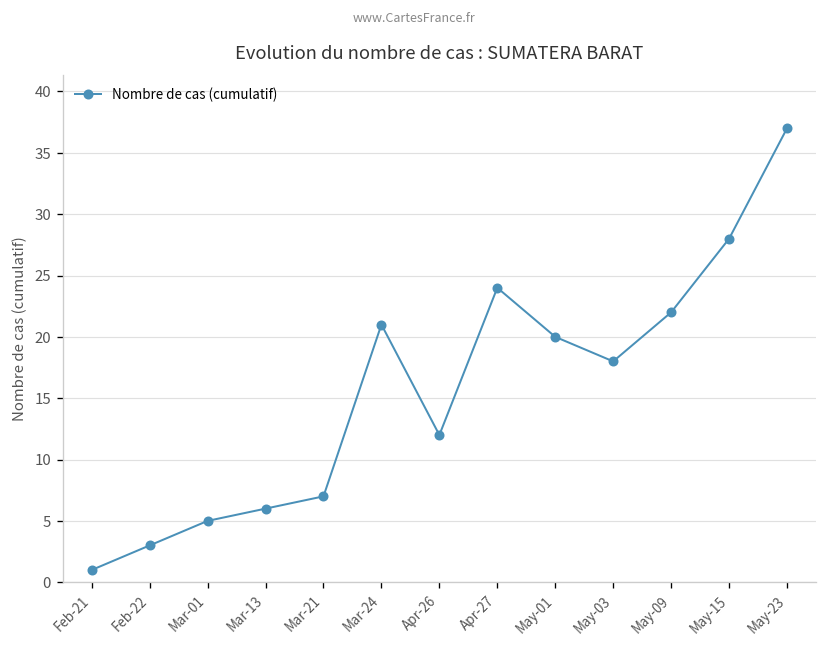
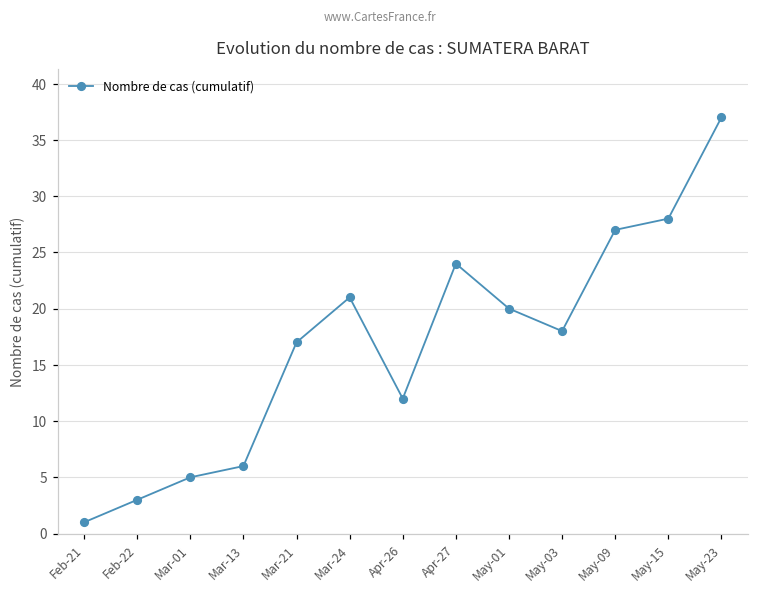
Mar-21: 7 -> 17
May-09: 22 -> 27
